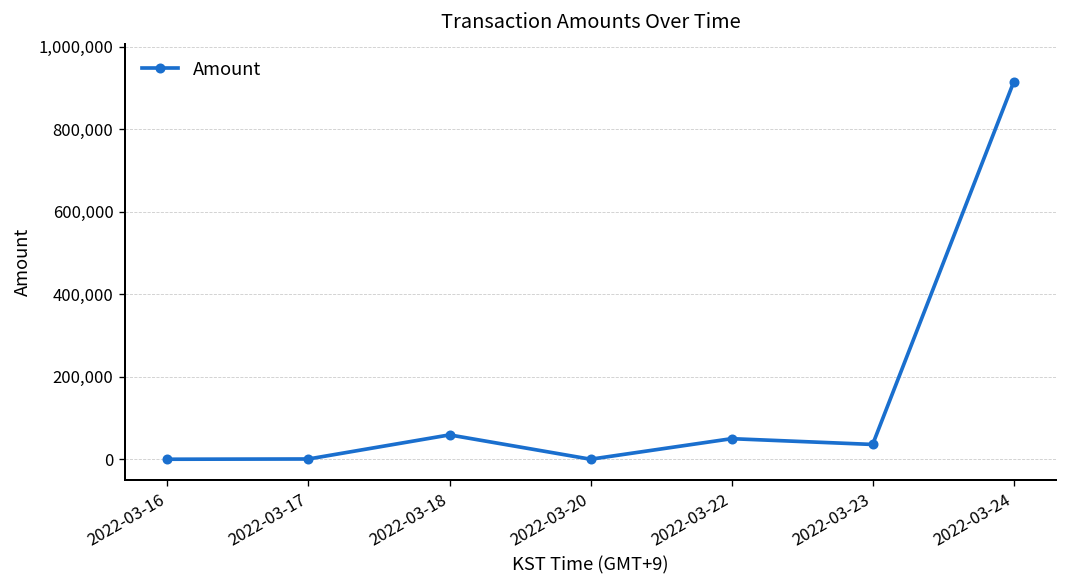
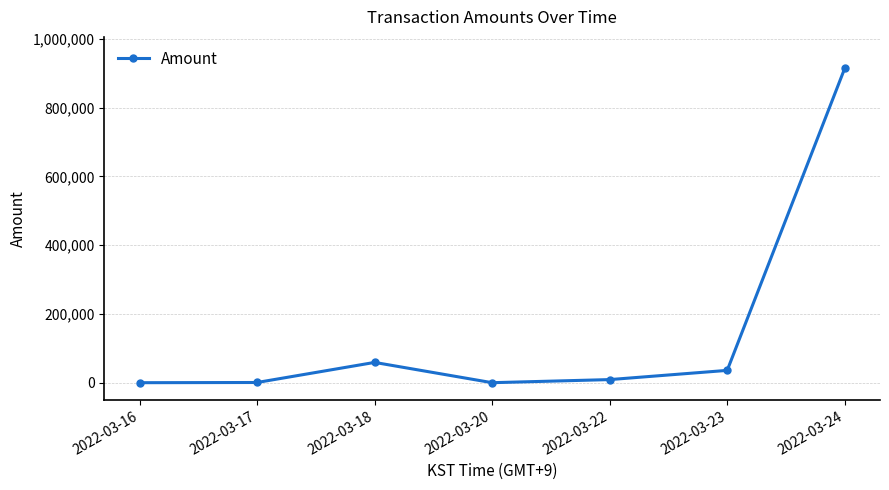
2022-03-22: 50,000 -> 10,000
